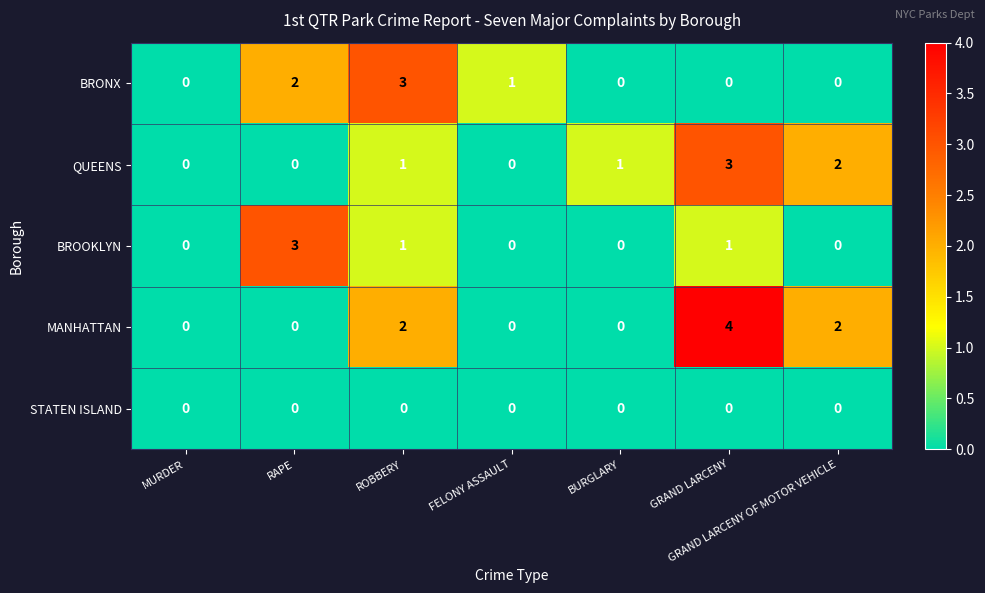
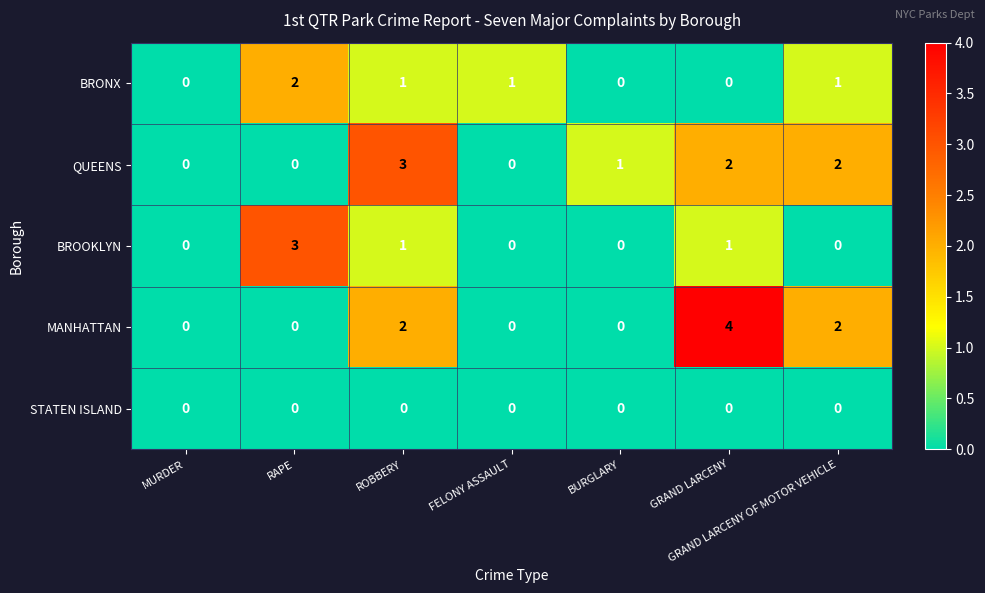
BRONX, ROBBERY: 3 -> 1
BRONX, GRAND LARCENY OF MOTOR VEHICLE: 0 -> 1
QUEENS, ROBBERY: 1 -> 3
QUEENS, GRAND LARCENY: 3 -> 2
